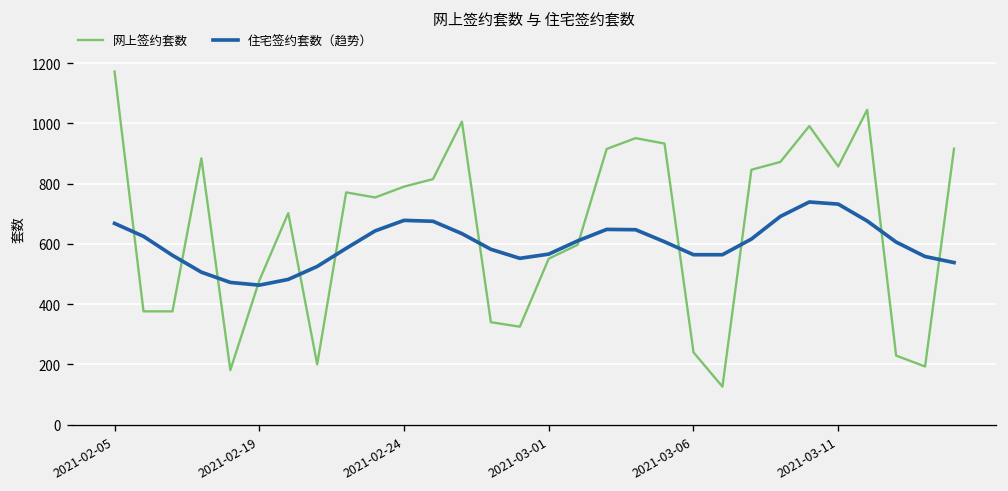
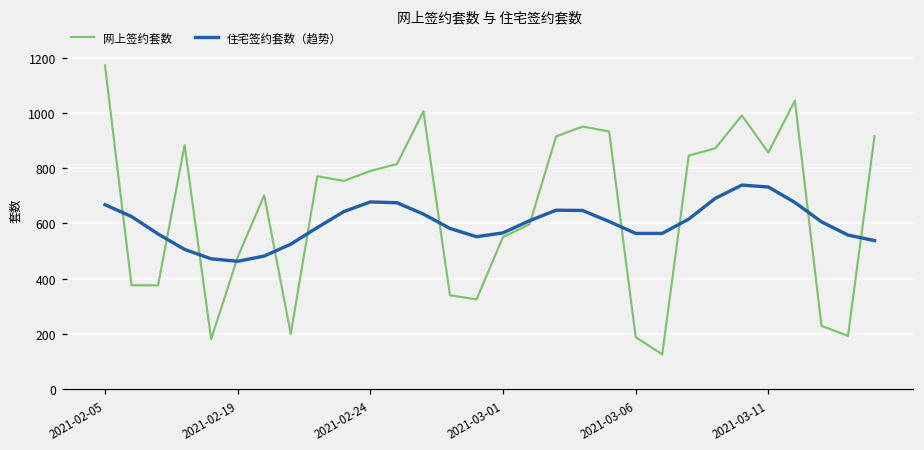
网上签约套数, 2021-03-06: 240 -> 190
